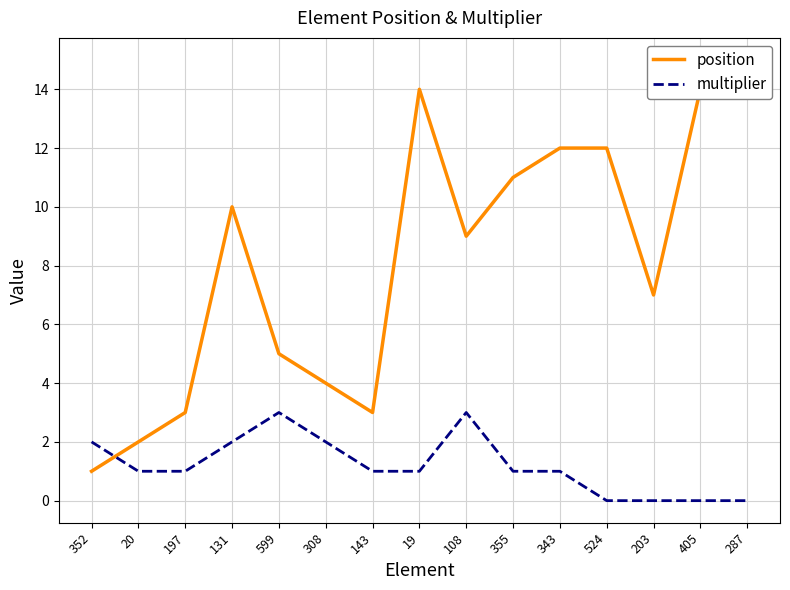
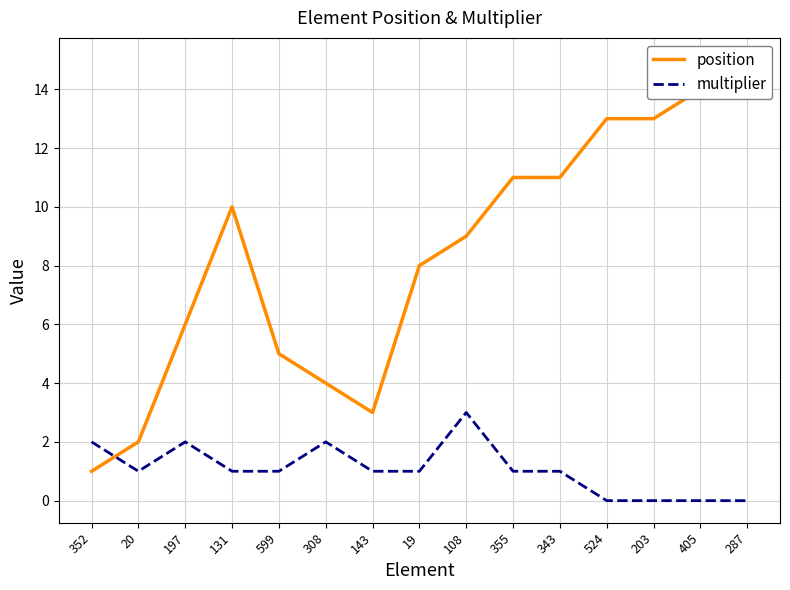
position, 197: 3 -> 6
multiplier, 197: 1 -> 2
multiplier, 131: 2 -> 1
multiplier, 599: 3 -> 1
position, 19: 14 -> 8
position, 343: 12 -> 11
position, 524: 12 -> 13
position, 203: 7 -> 13
